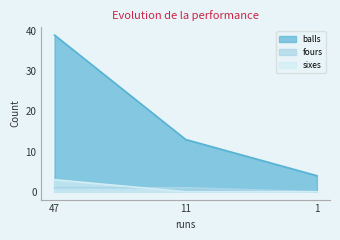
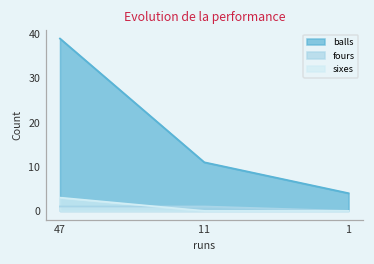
balls, 11: 13 -> 11
